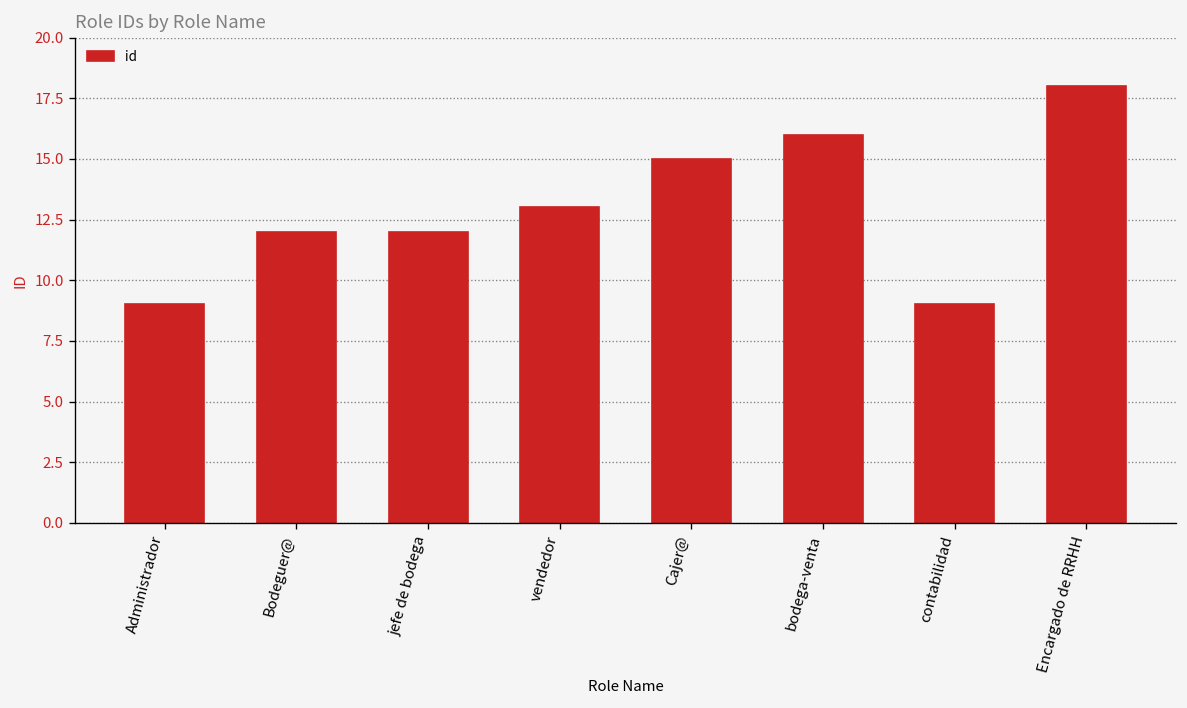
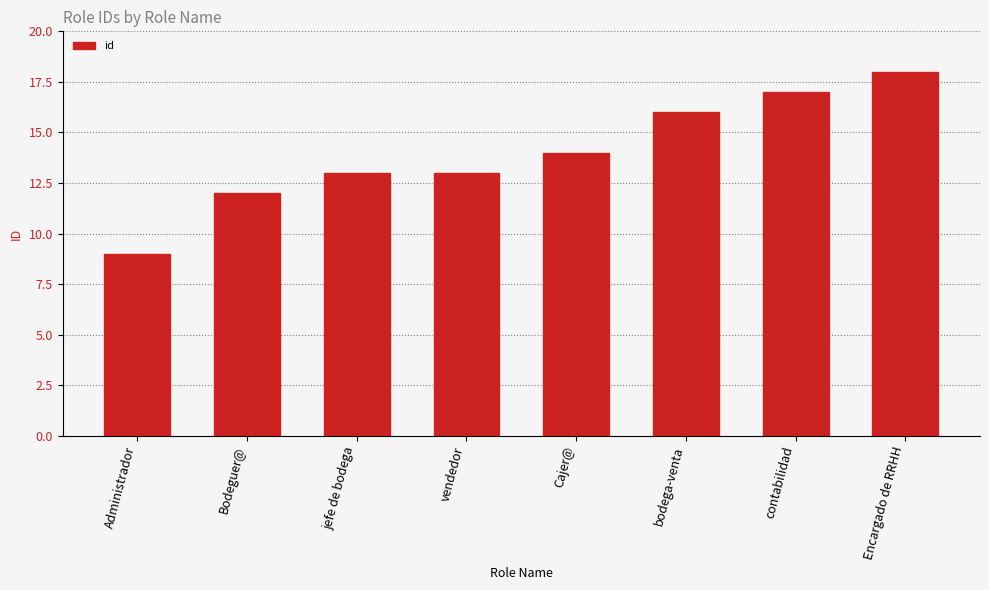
jefe de bodega: 12 -> 13
Cajer@: 15 -> 14
contabilidad: 9 -> 17
